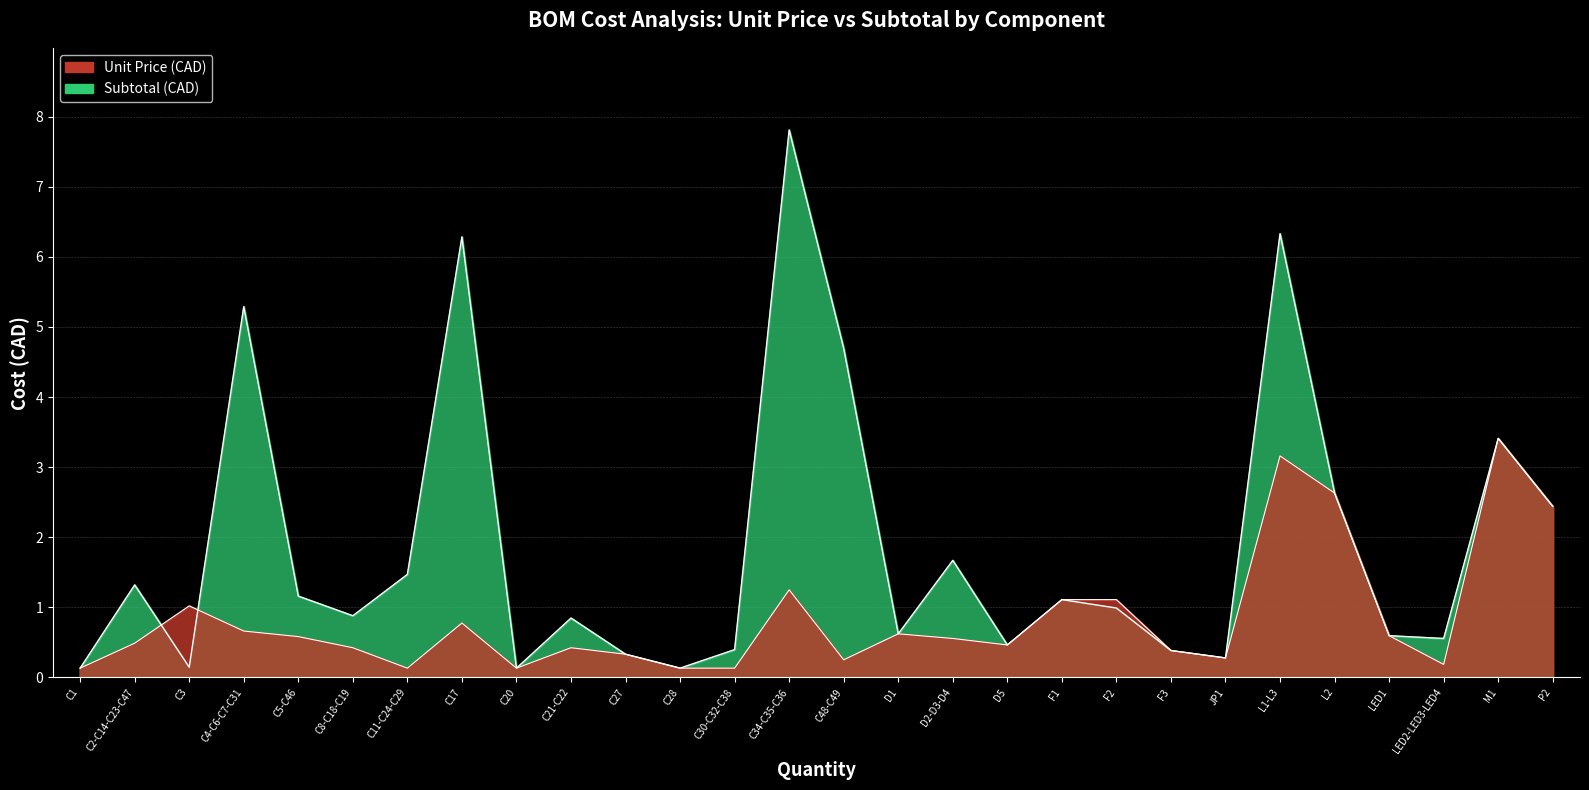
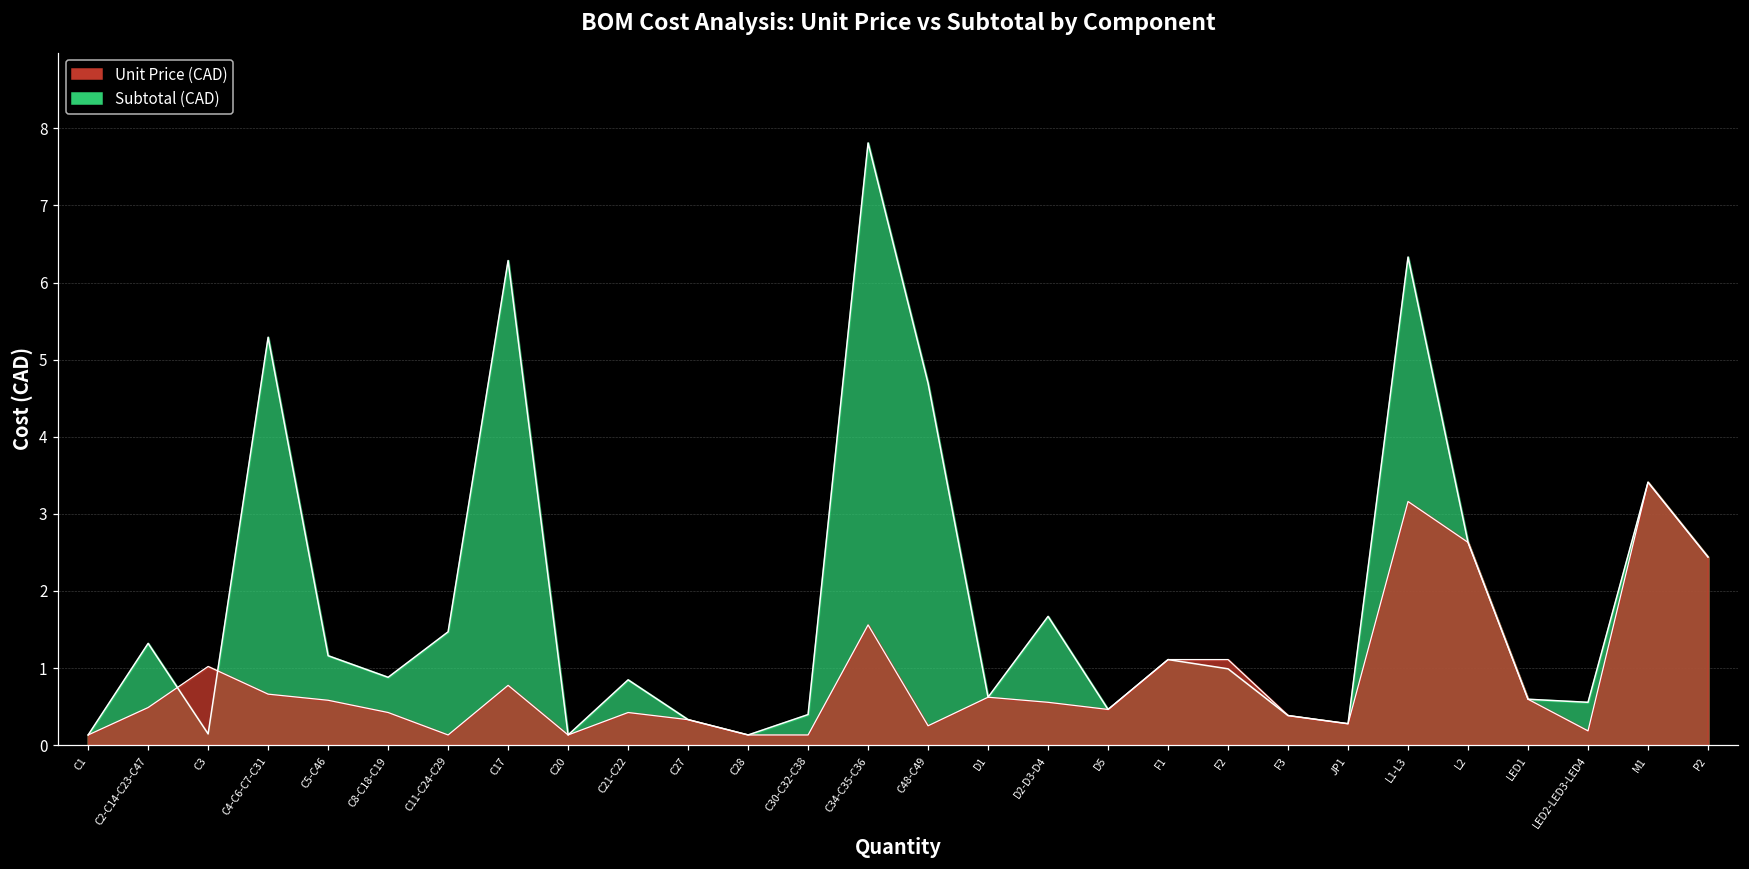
Unit Price (CAD), C34-C35-C36: 1.3 -> 1.6
